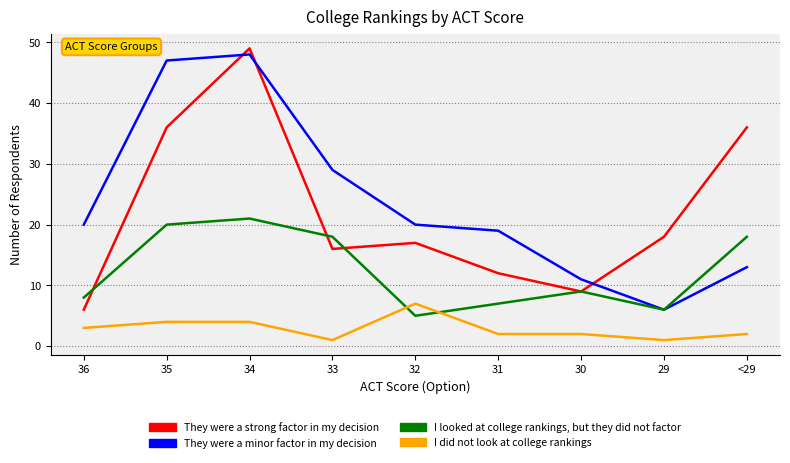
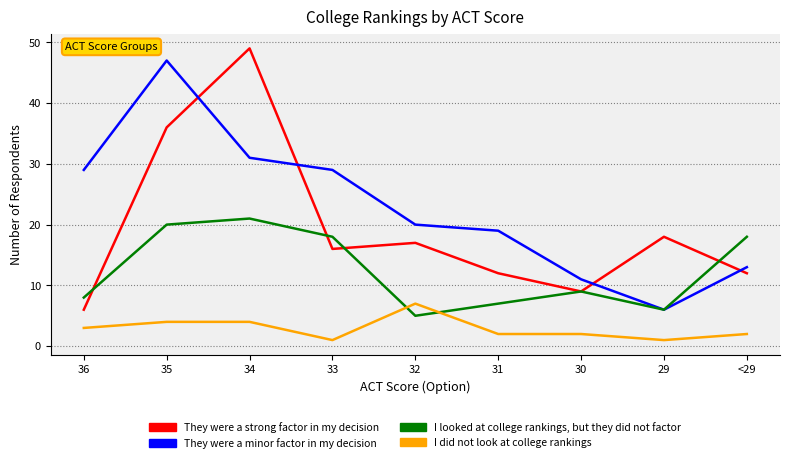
They were a minor factor in my decision, 36: 20 -> 29
They were a minor factor in my decision, 34: 48 -> 31
They were a strong factor in my decision, <29: 36 -> 12
